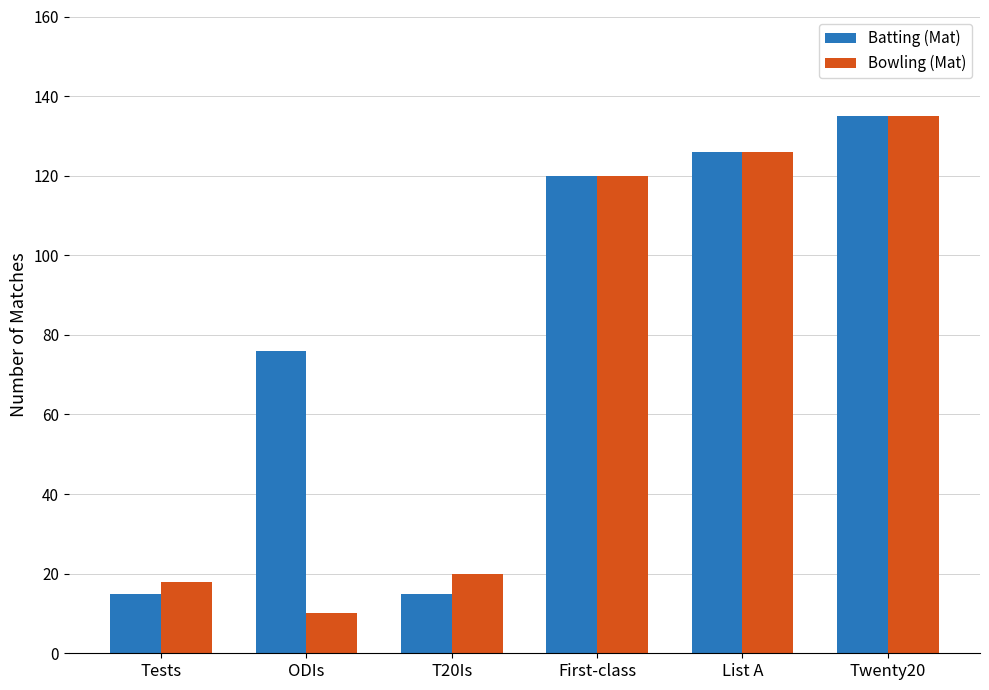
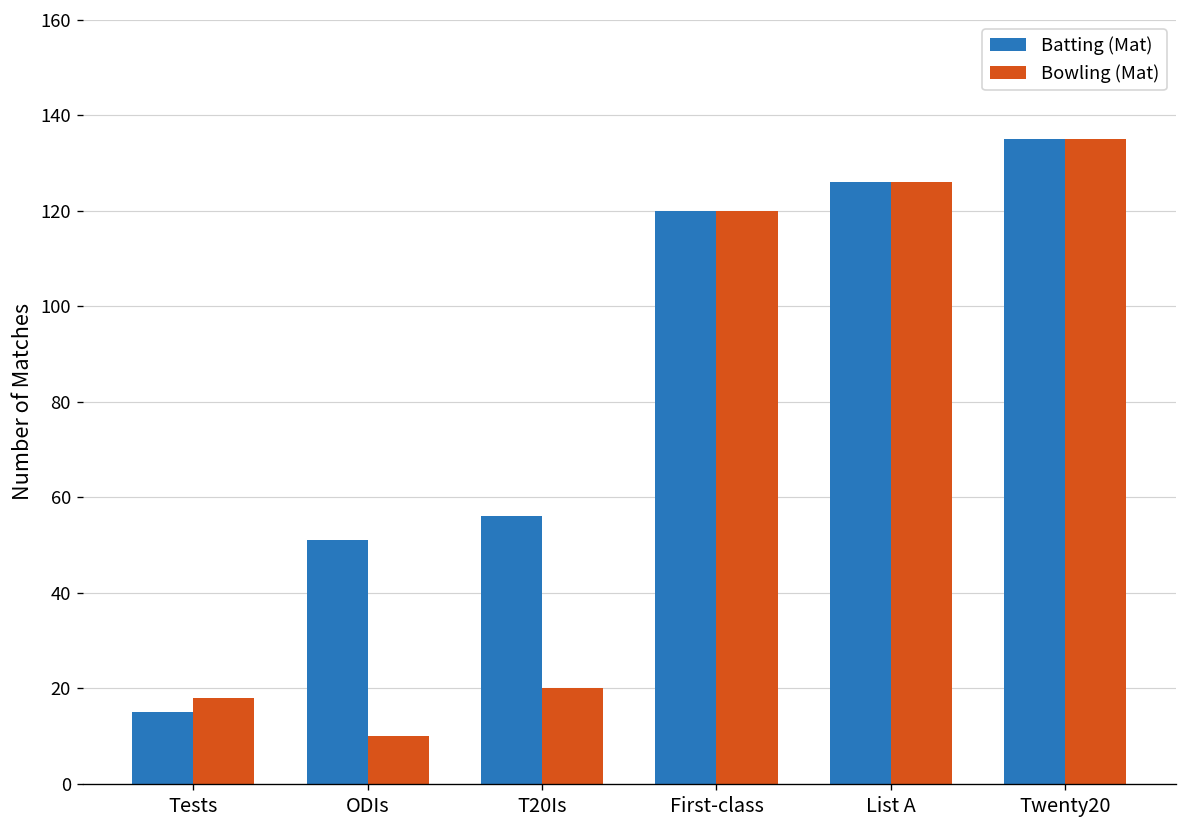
Batting (Mat), ODIs: 76 -> 51
Batting (Mat), T20Is: 15 -> 56
